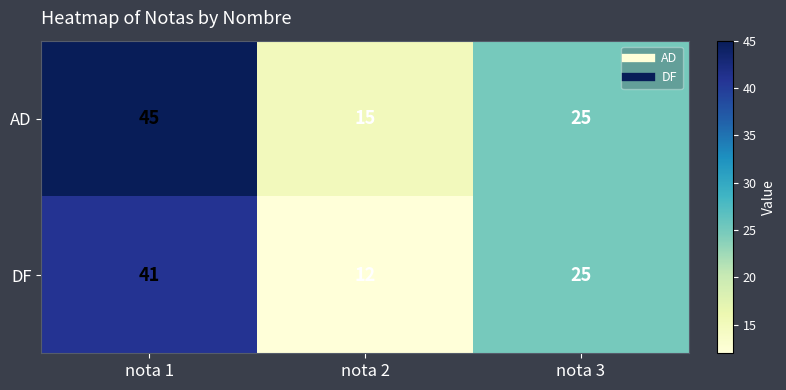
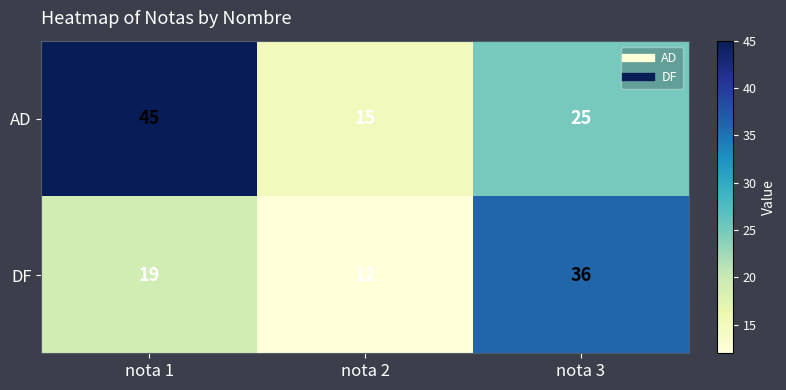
DF, nota 1: 41 -> 19
DF, nota 3: 25 -> 36
